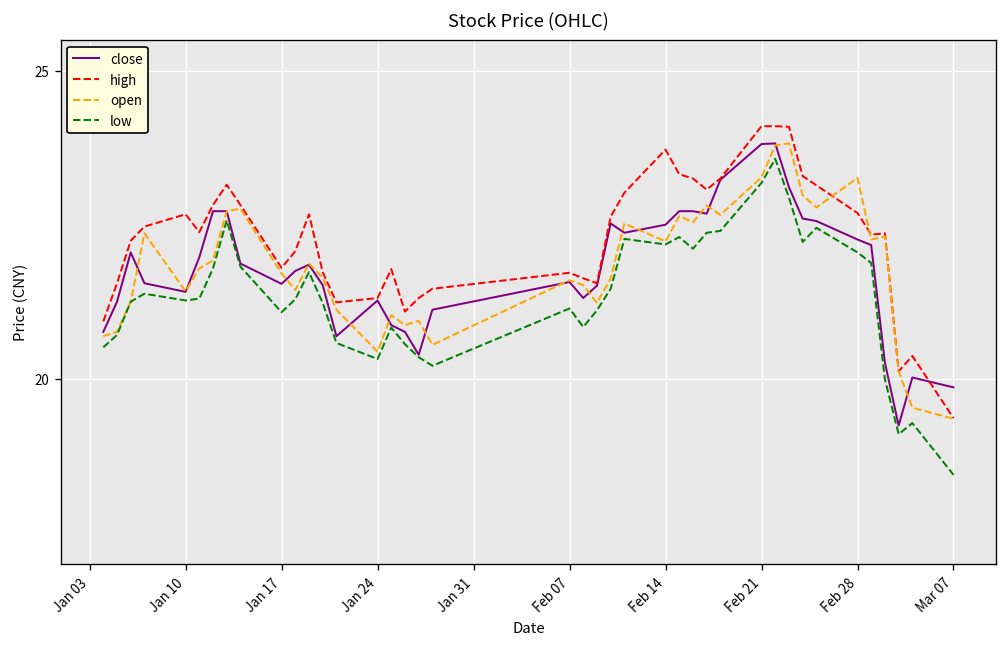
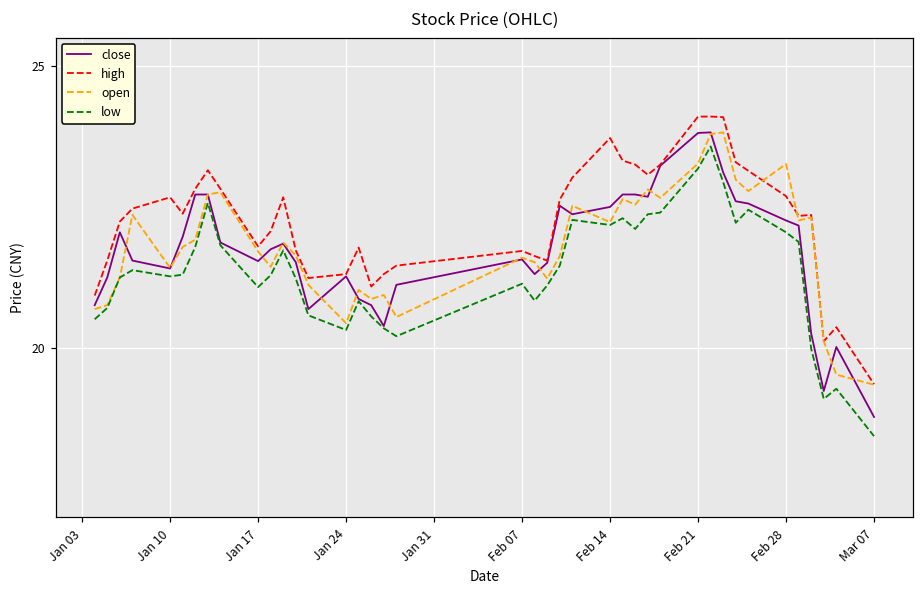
close, Mar 07: 19.9 -> 18.8
